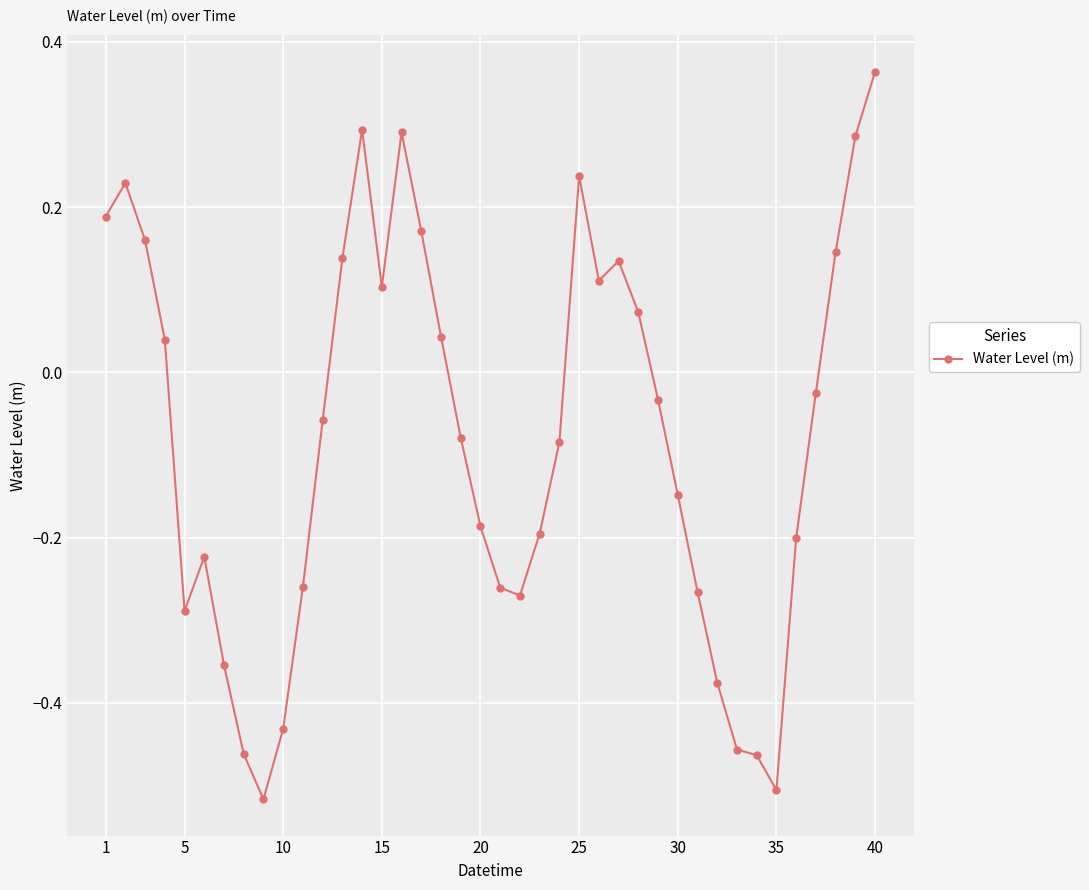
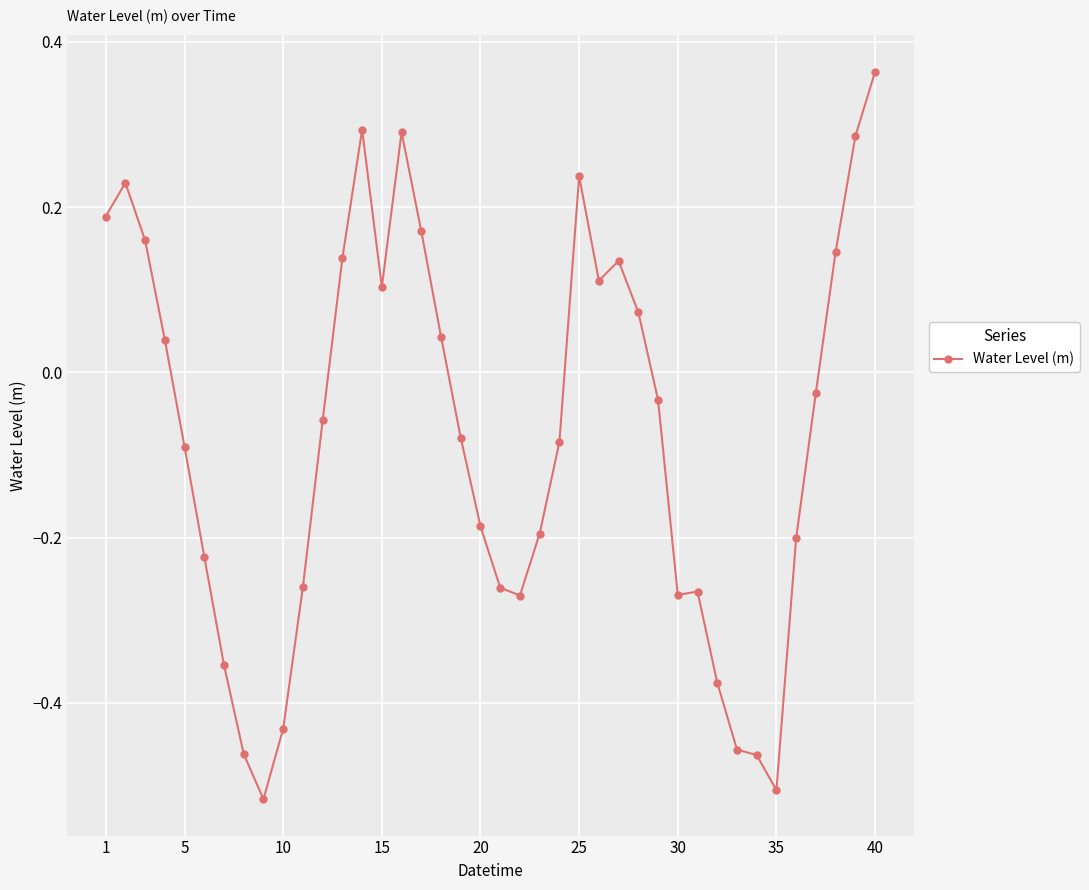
5: -0.29 -> -0.09
30: -0.15 -> -0.27
